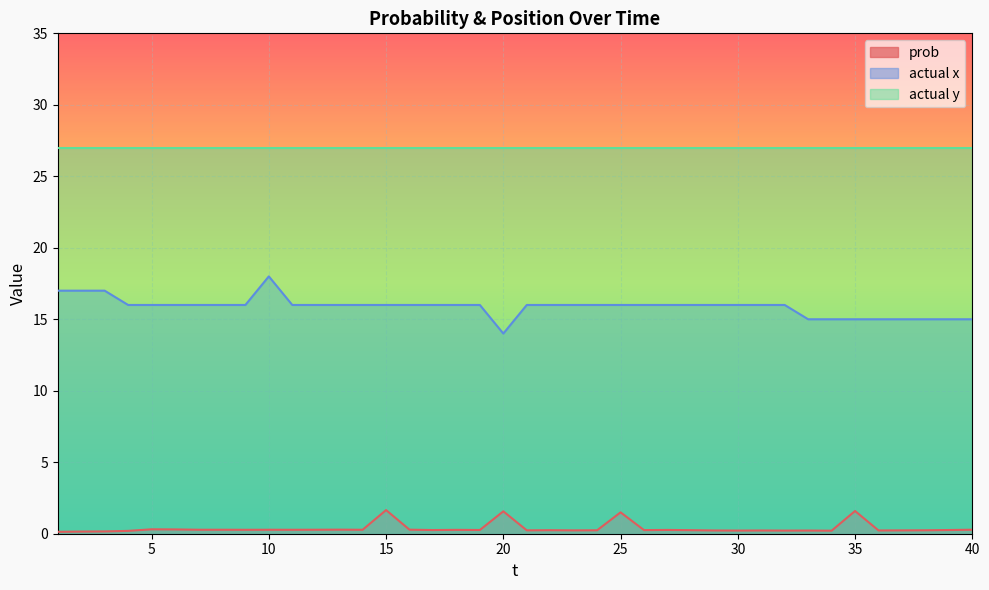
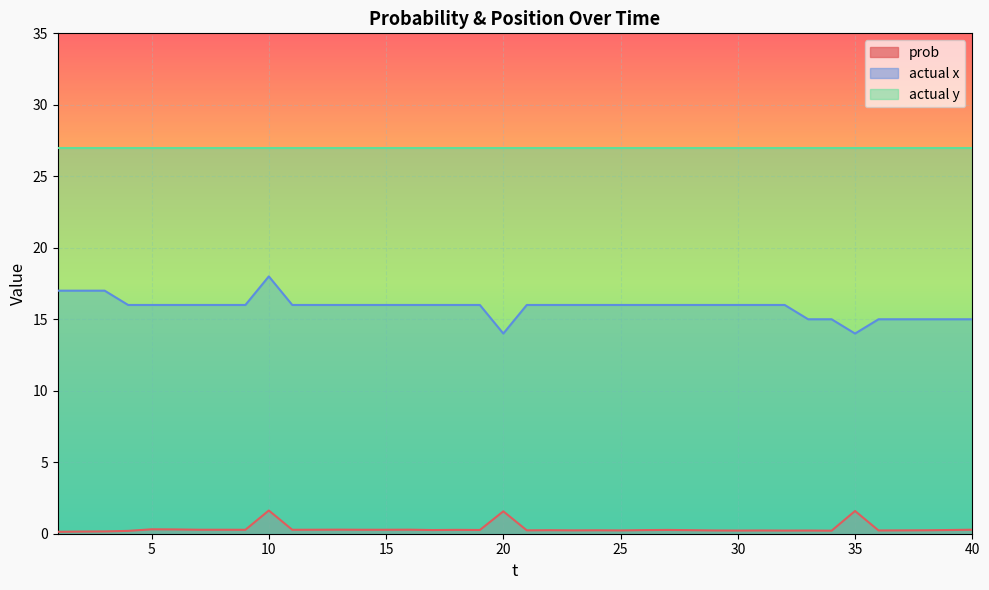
prob, 10: 0.3 -> 1.6
prob, 15: 1.7 -> 0.3
prob, 25: 1.5 -> 0.2
actual x, 35: 15 -> 14
